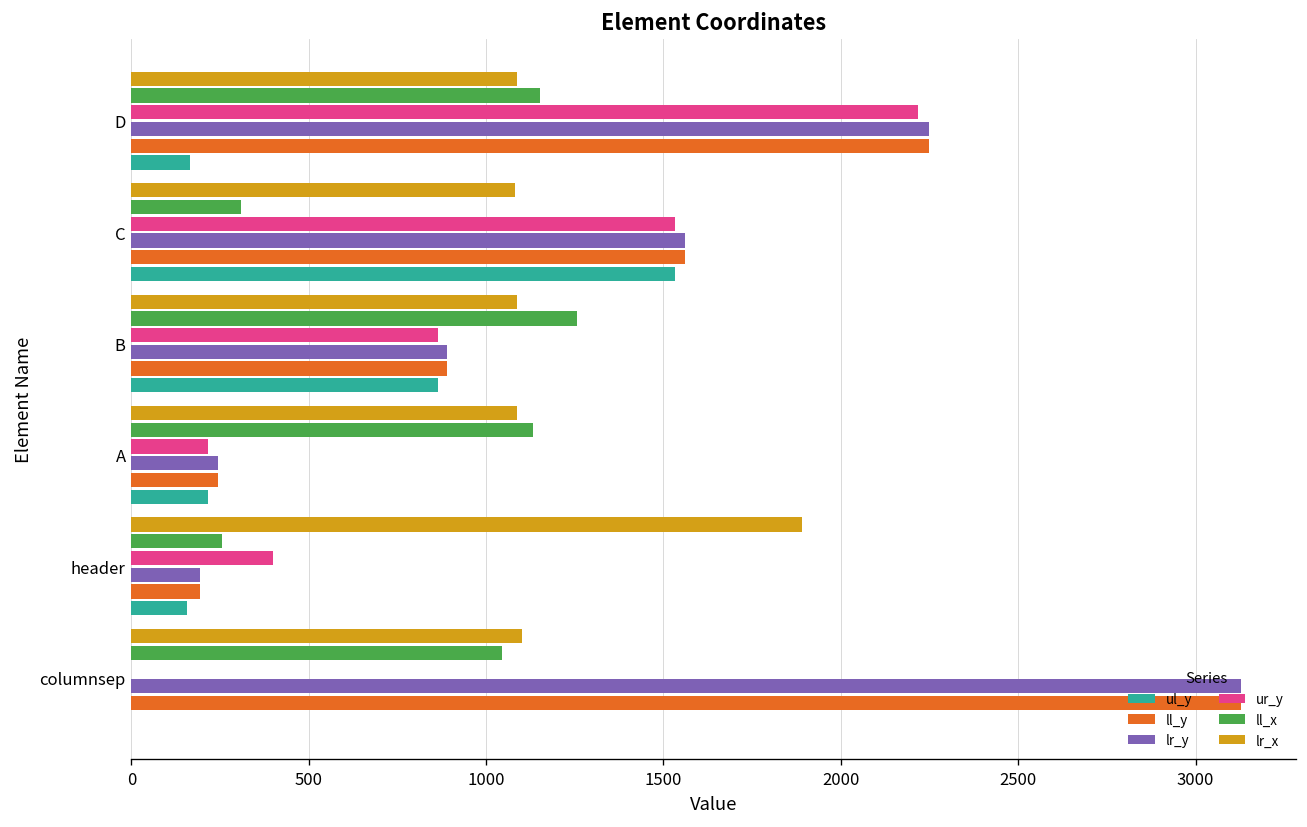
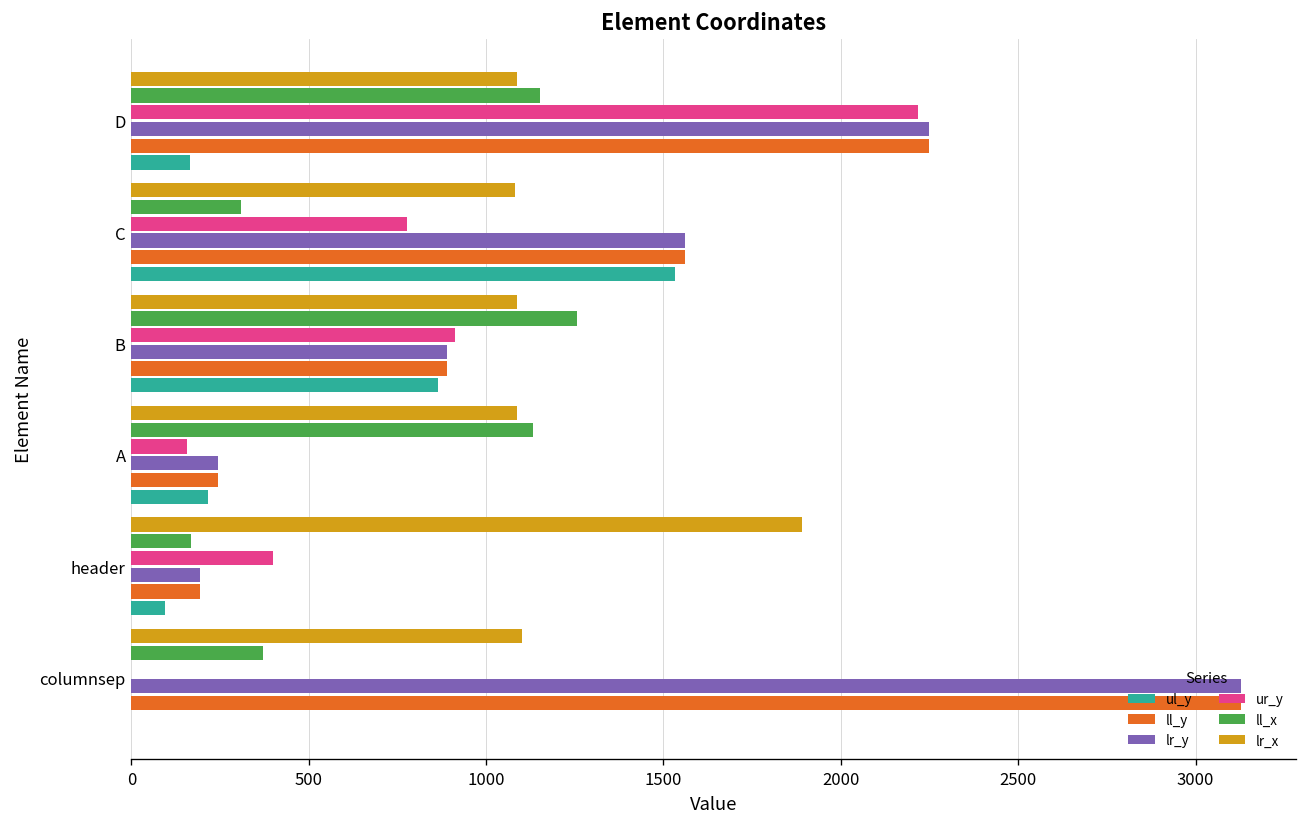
ur_y, C: 1530 -> 780
ur_y, B: 860 -> 910
ur_y, A: 220 -> 160
ll_x, header: 260 -> 170
ul_y, header: 160 -> 100
ll_x, columnsep: 1050 -> 370
